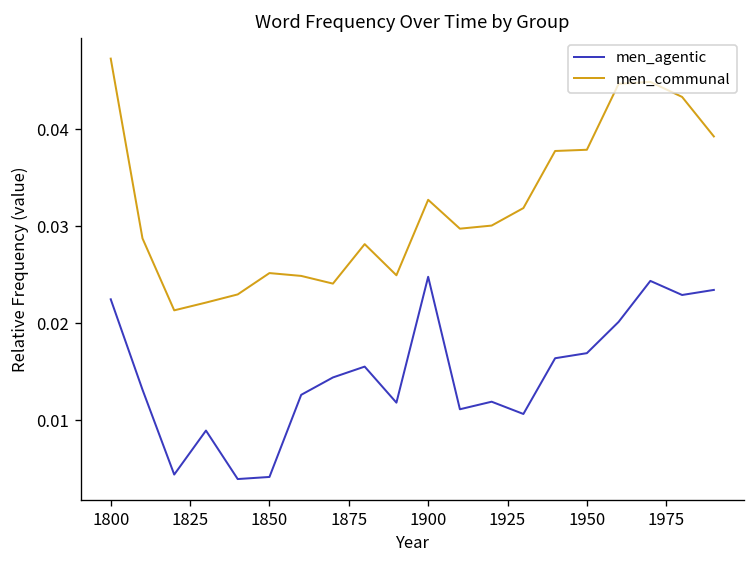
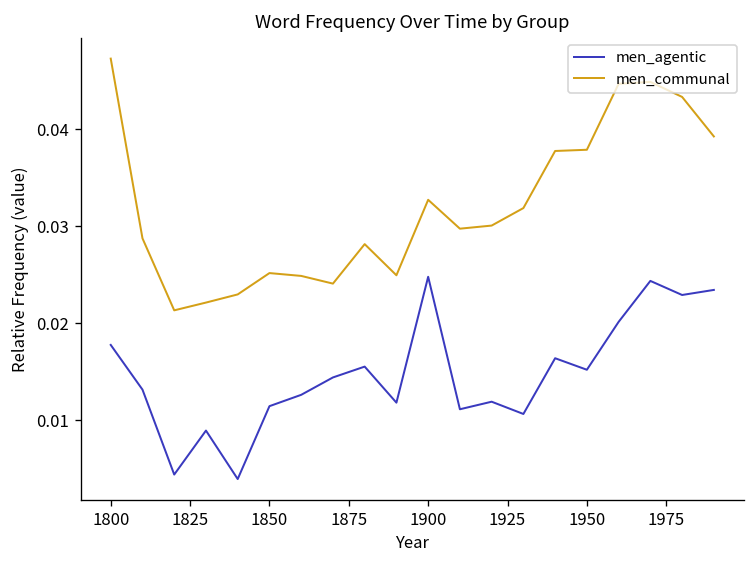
men_agentic, 1800: 0.022 -> 0.018
men_agentic, 1850: 0.004 -> 0.011
men_agentic, 1950: 0.017 -> 0.015
